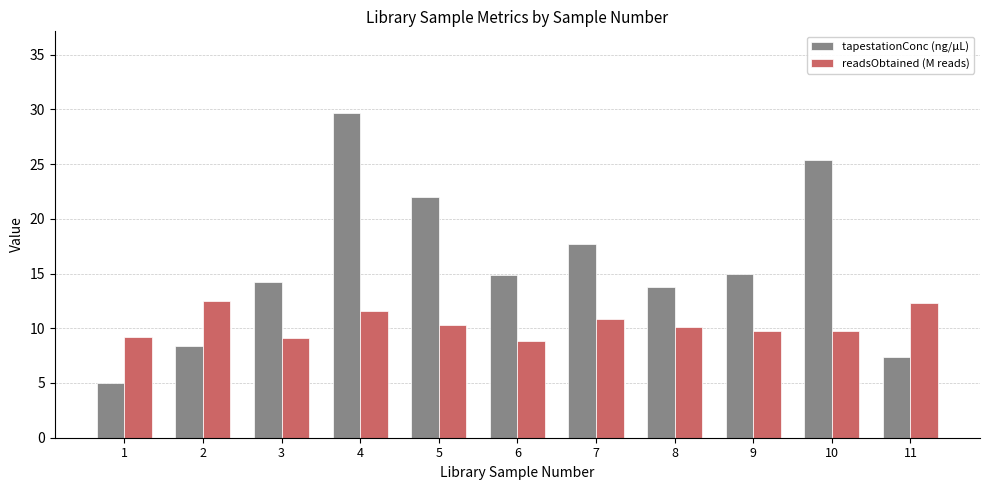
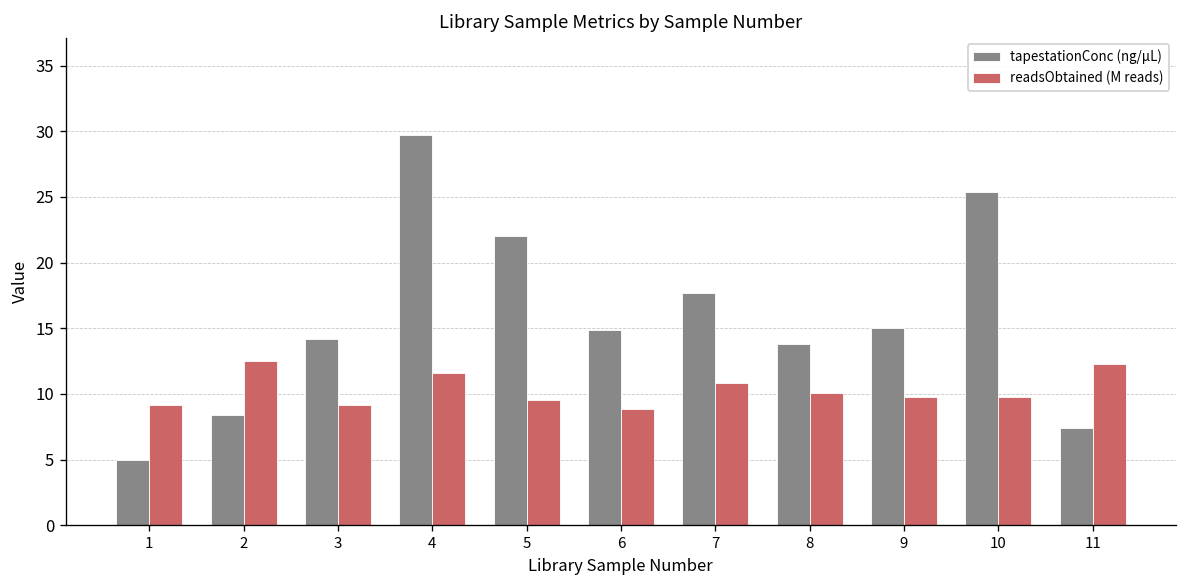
readsObtained (M reads), 5: 10.3 -> 9.6
